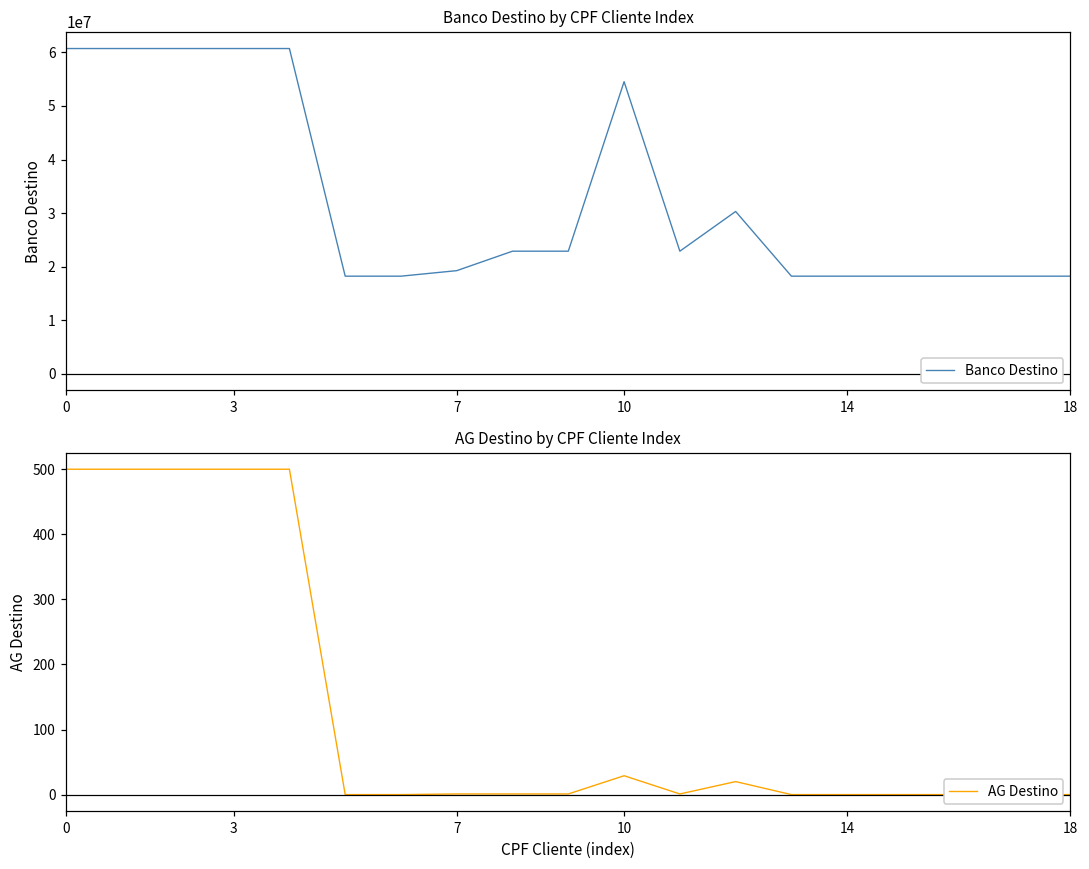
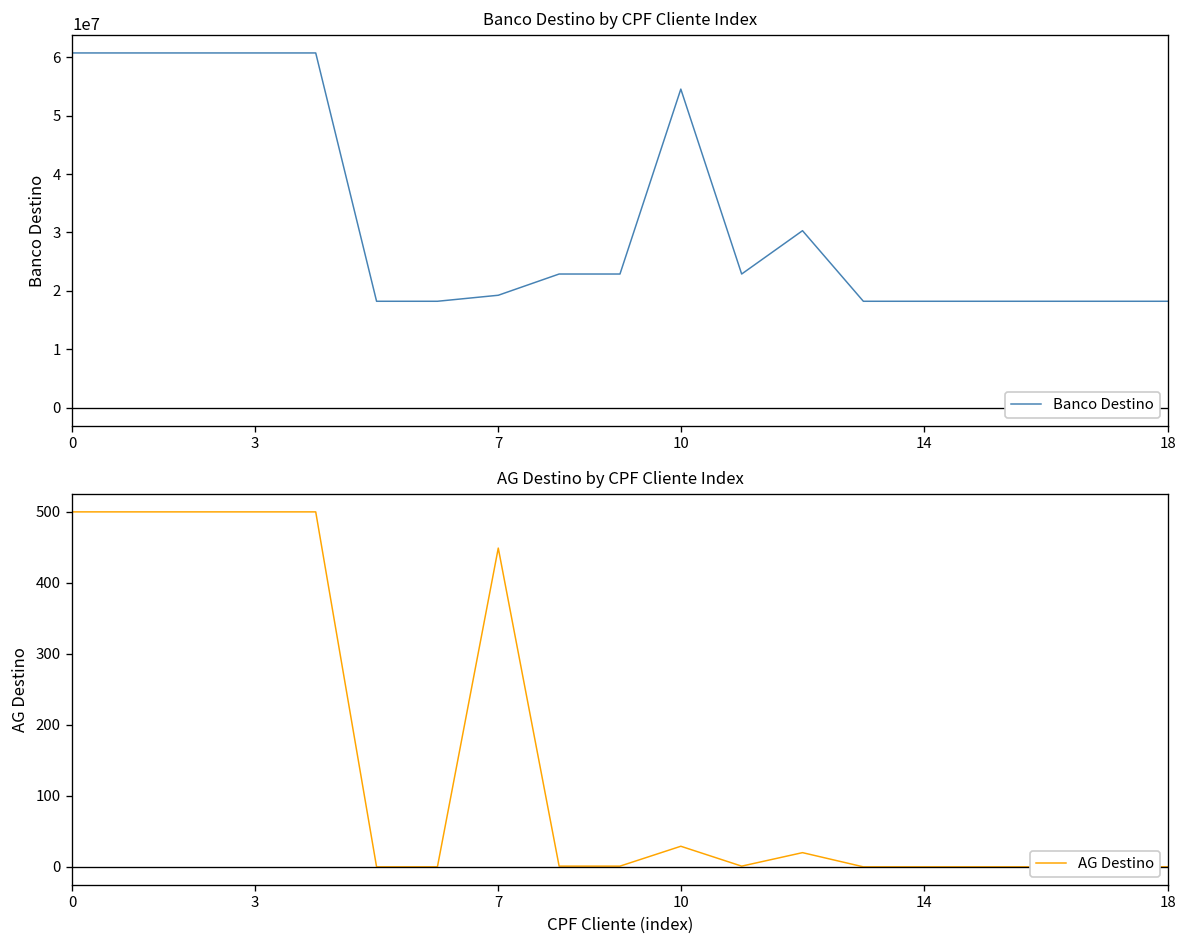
AG Destino by CPF Cliente Index, 7: 0 -> 450
